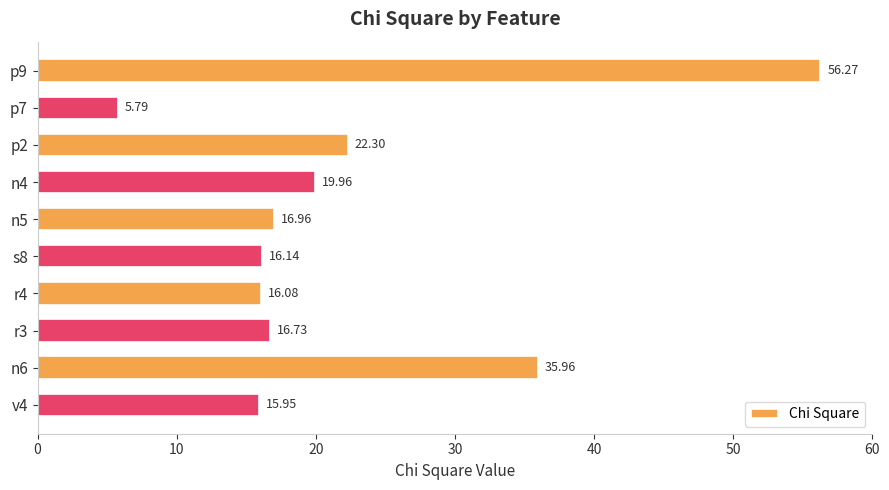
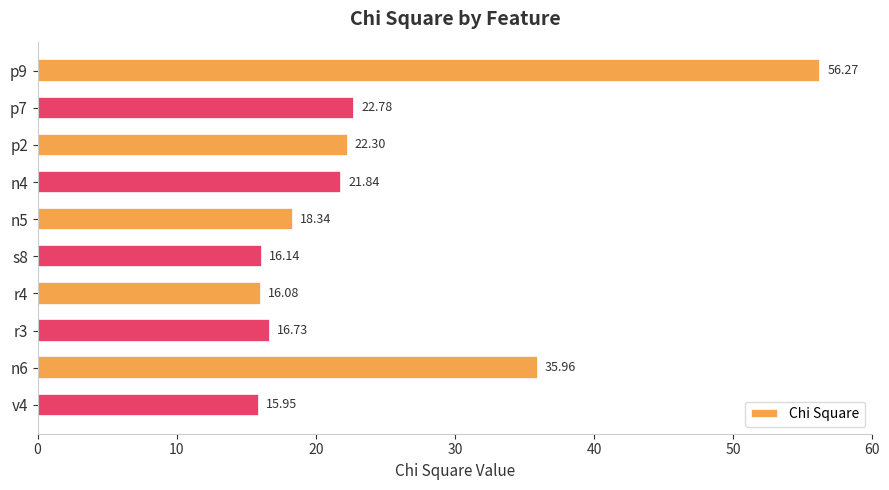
p7: 5.79 -> 22.78
n4: 19.96 -> 21.84
n5: 16.96 -> 18.34
